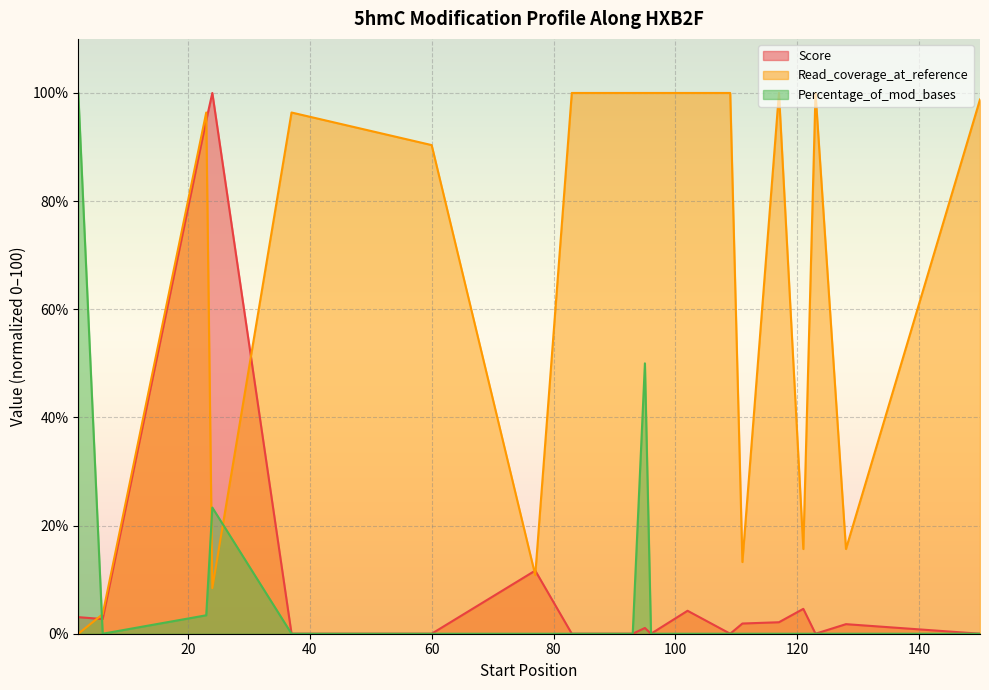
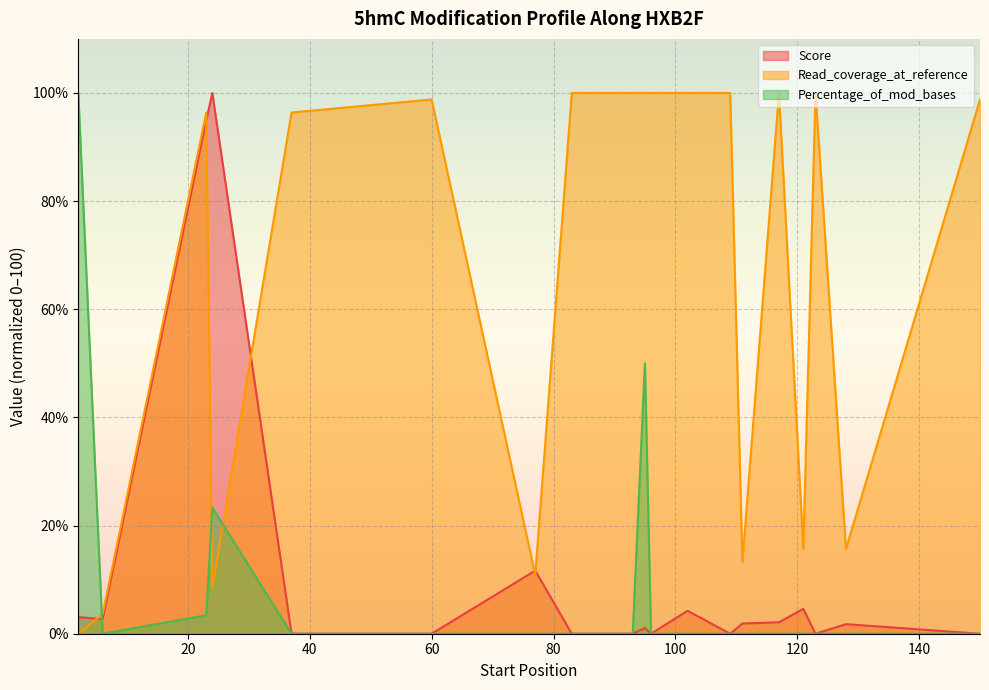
Read_coverage_at_reference, 60: 90% -> 99%
